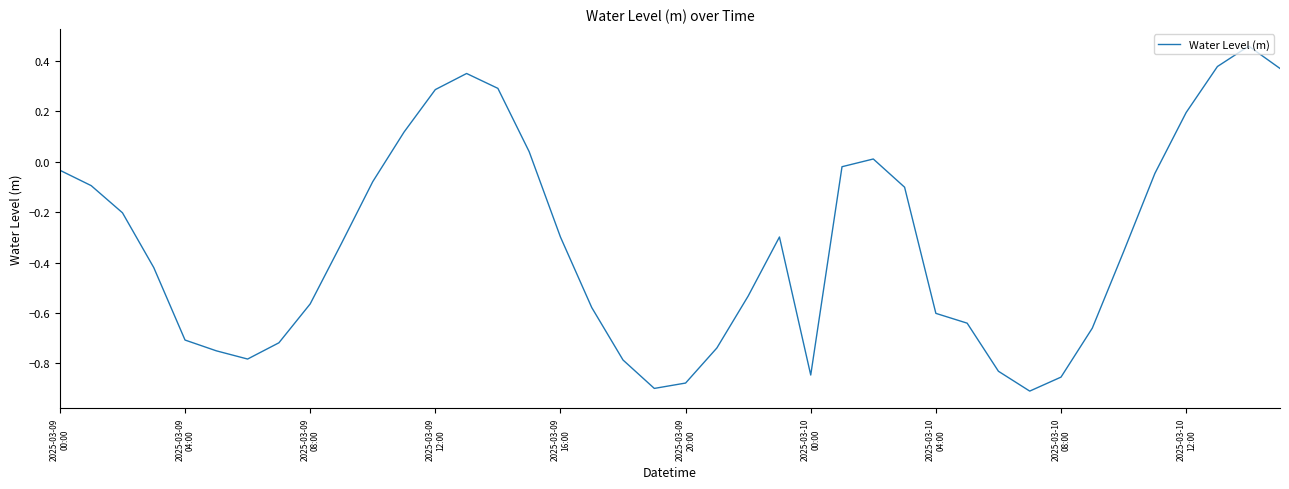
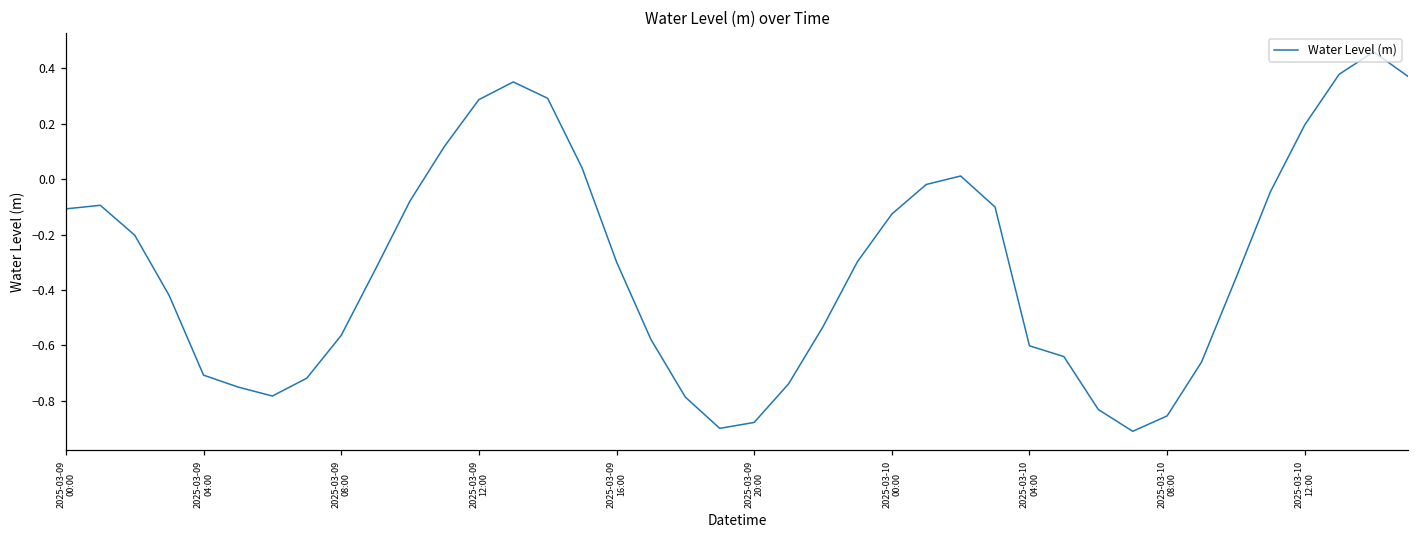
2025-03-09 00:00: -0.03 -> -0.11
2025-03-10 00:00: -0.85 -> -0.13
